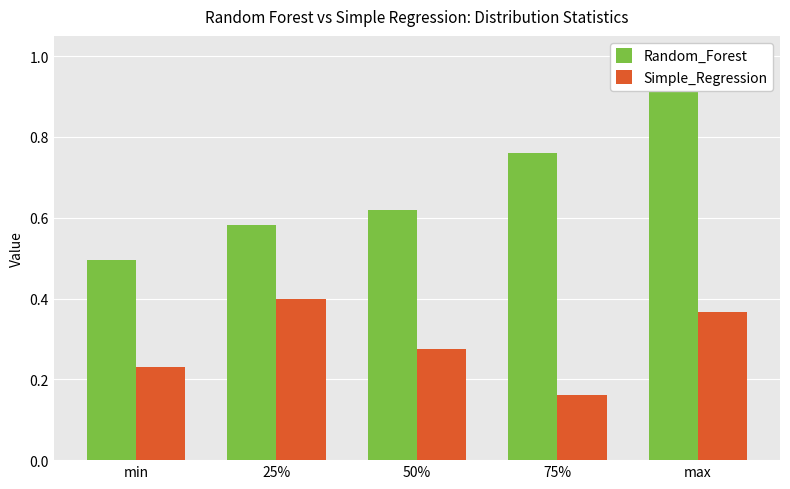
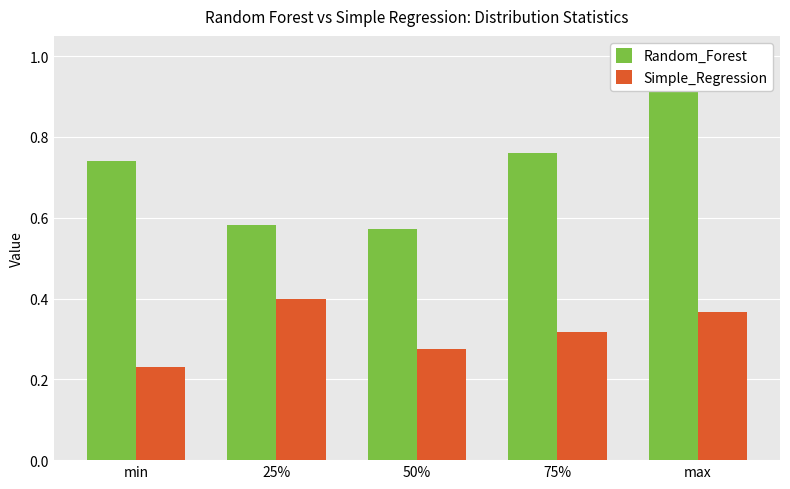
Random_Forest, min: 0.50 -> 0.74
Random_Forest, 50%: 0.62 -> 0.57
Simple_Regression, 75%: 0.16 -> 0.32
